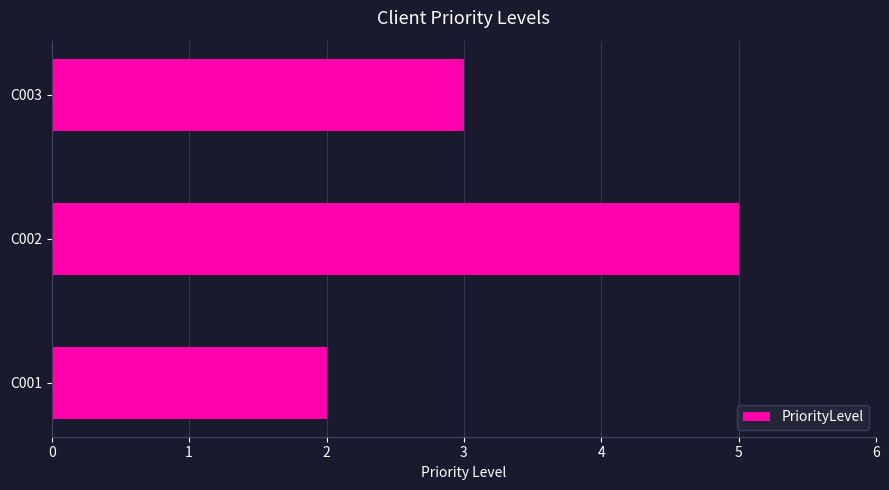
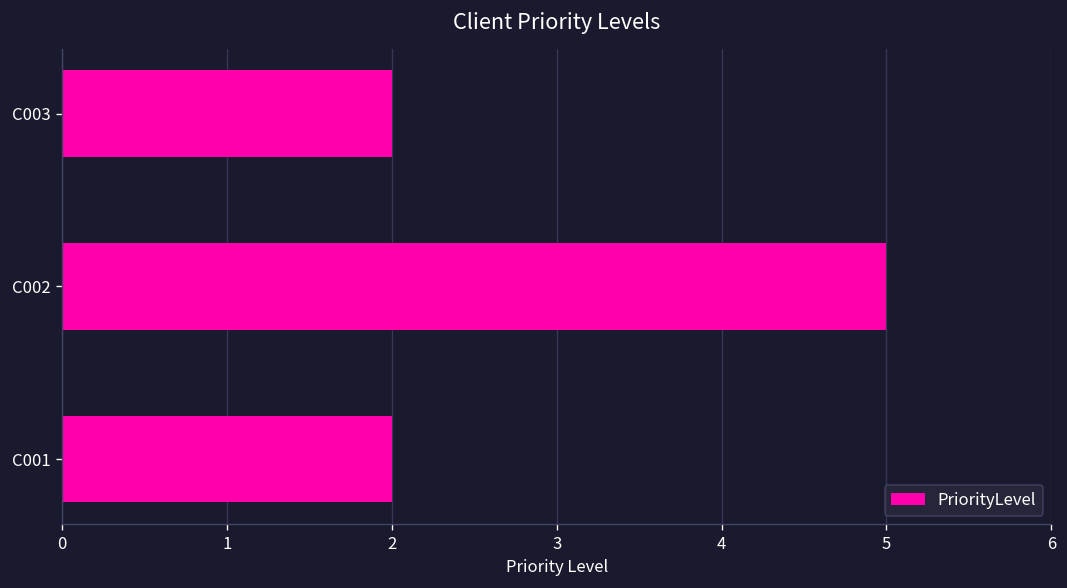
C003: 3 -> 2
